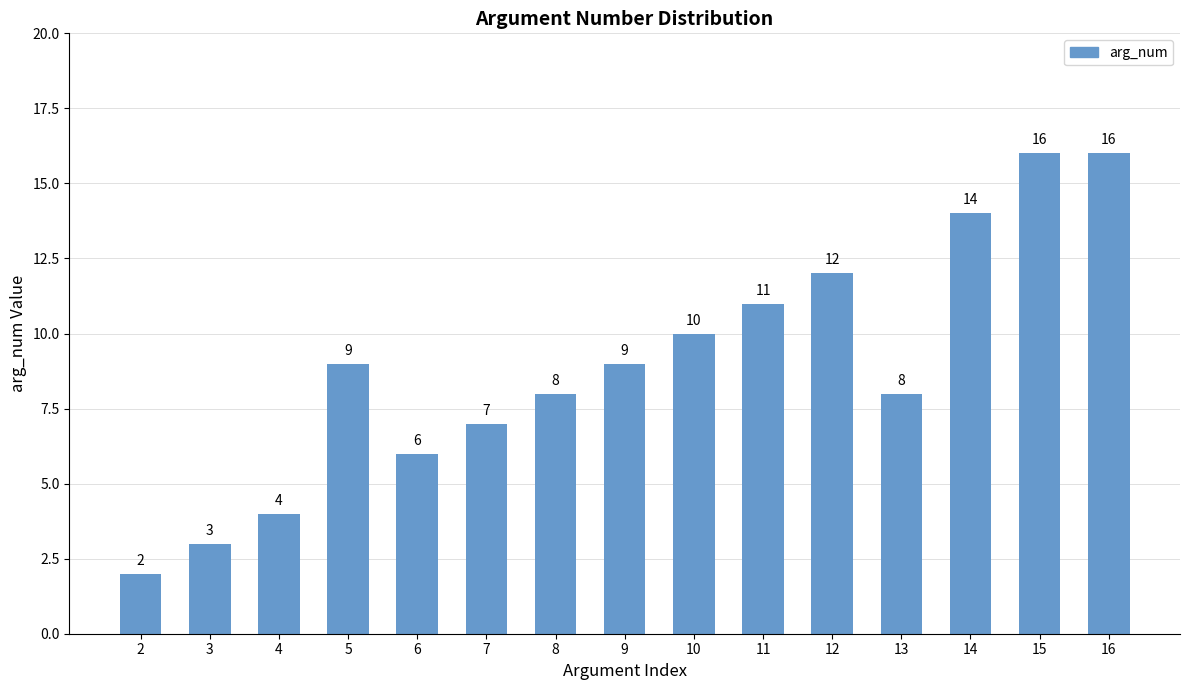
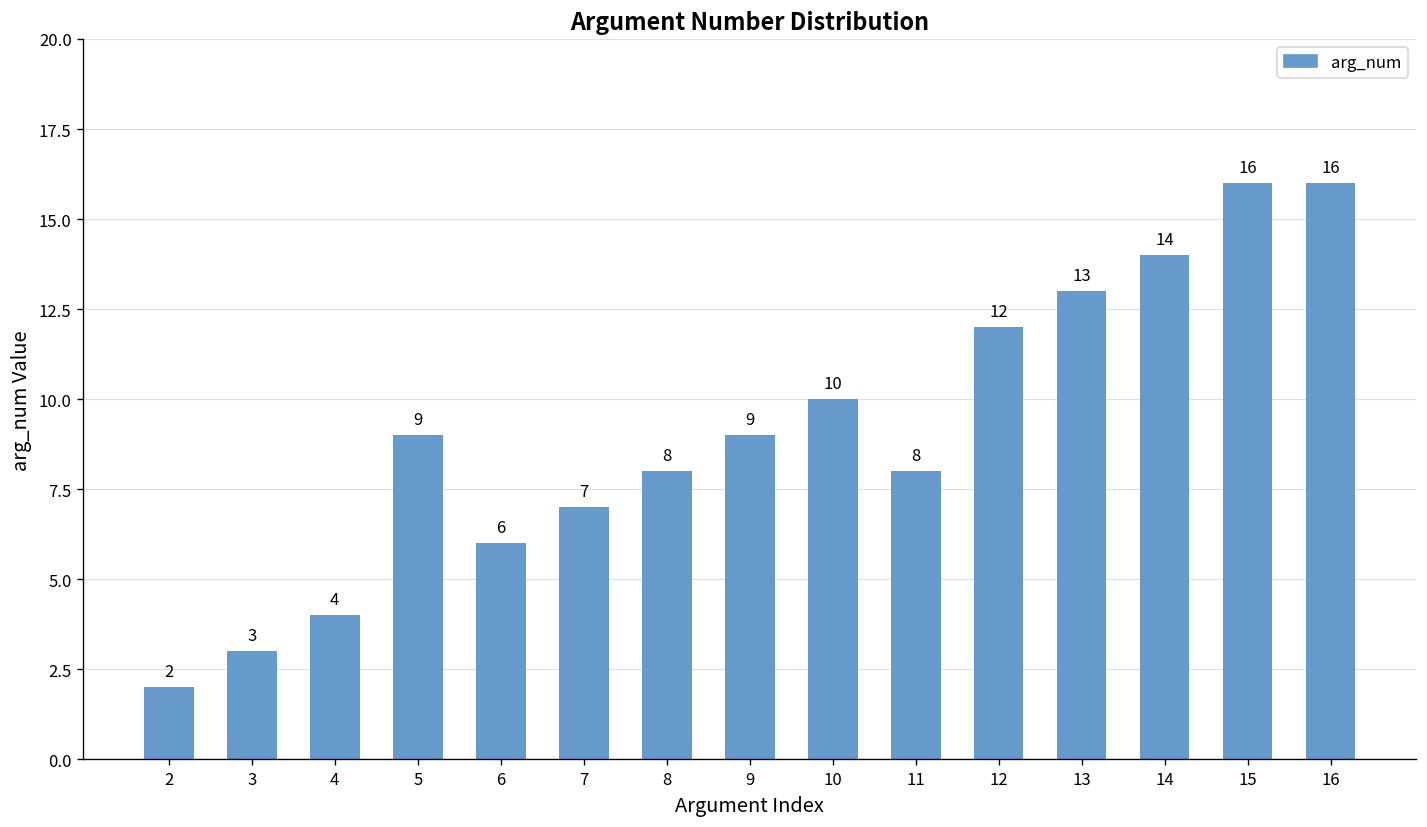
11: 11 -> 8
13: 8 -> 13
